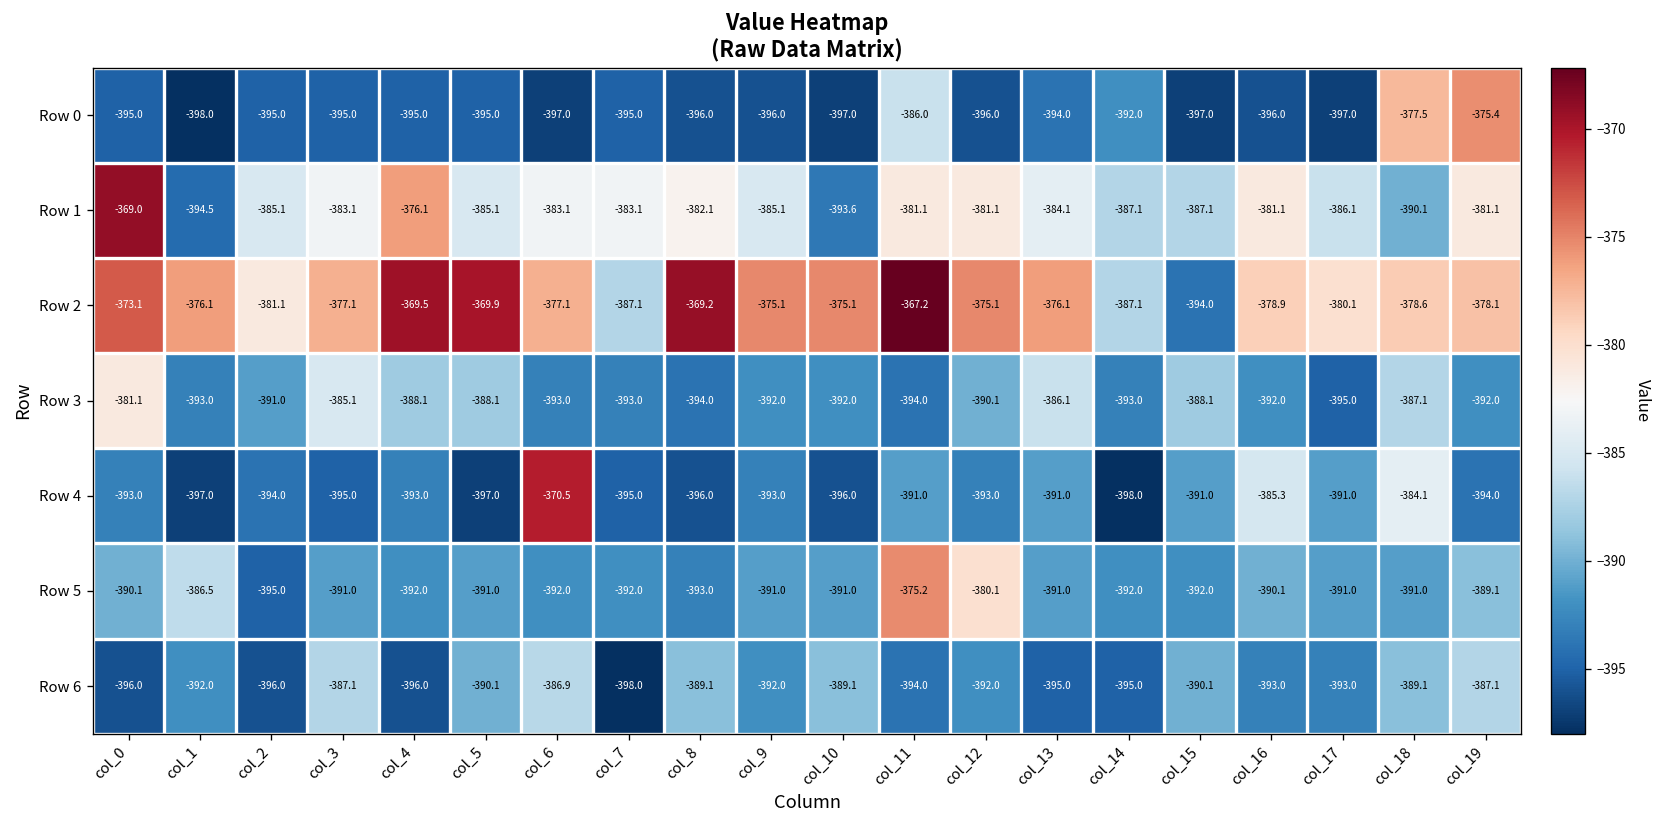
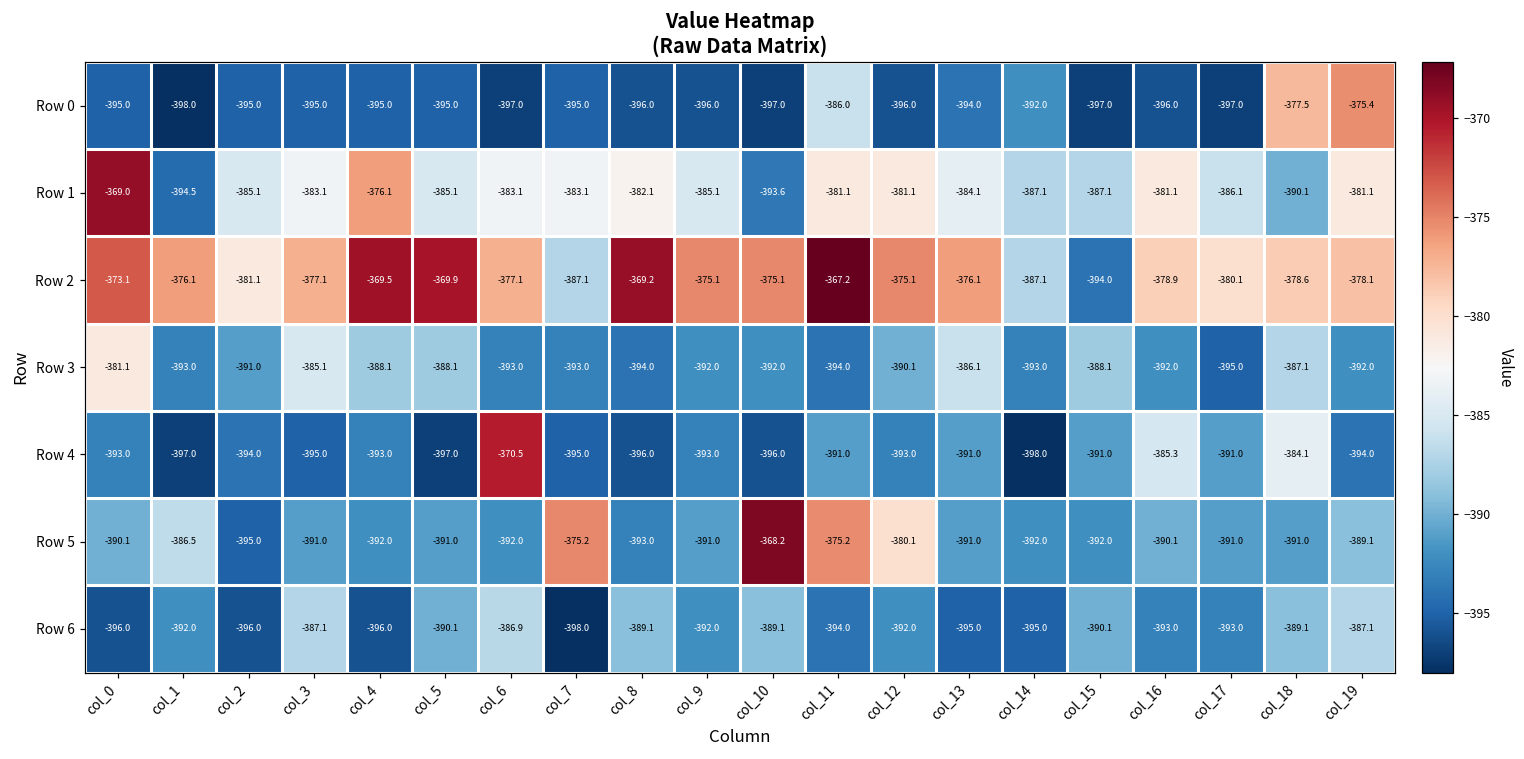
Row 5, col_7: -392.0 -> -375.2
Row 5, col_10: -391.0 -> -368.2
